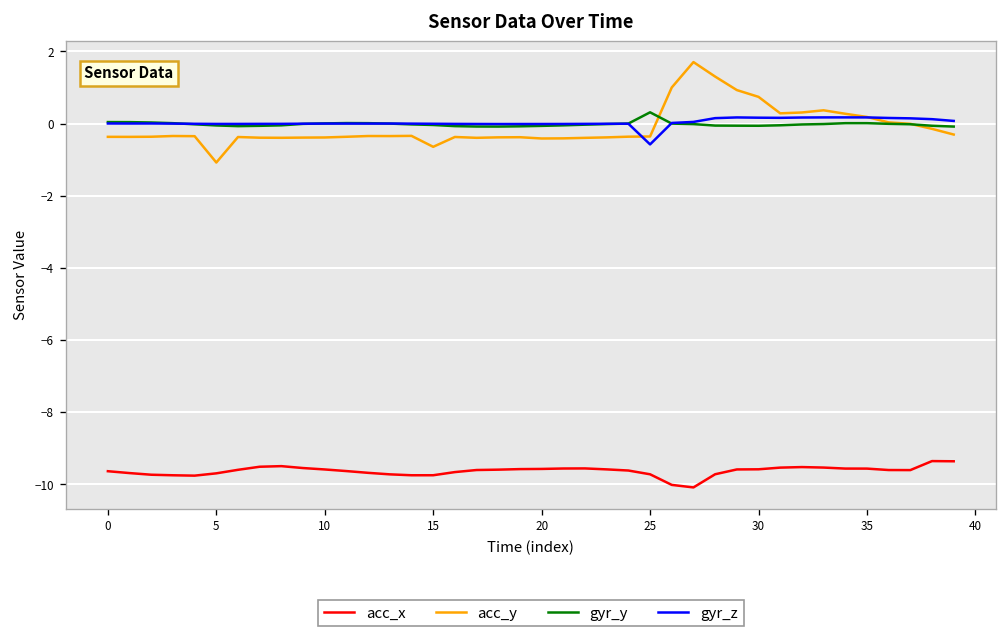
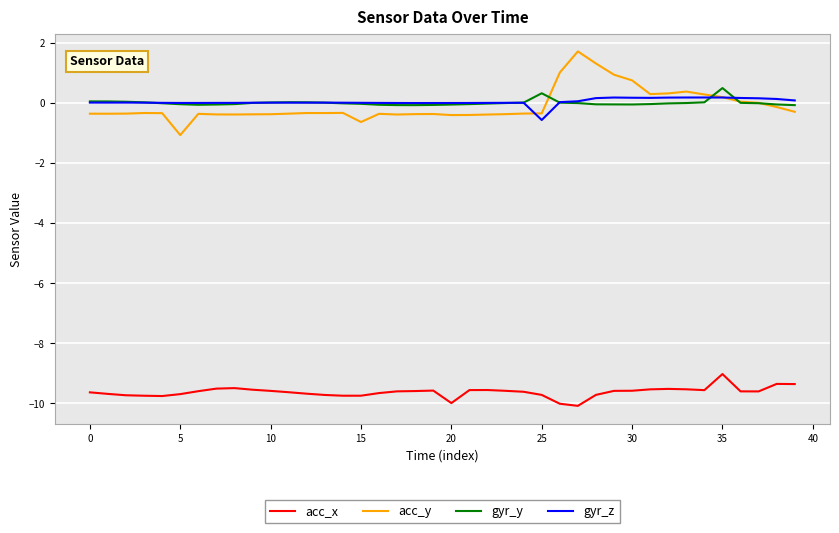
acc_x, 20: -9.6 -> -10.0
acc_x, 35: -9.6 -> -9.0
gyr_y, 35: 0.0 -> 0.5
